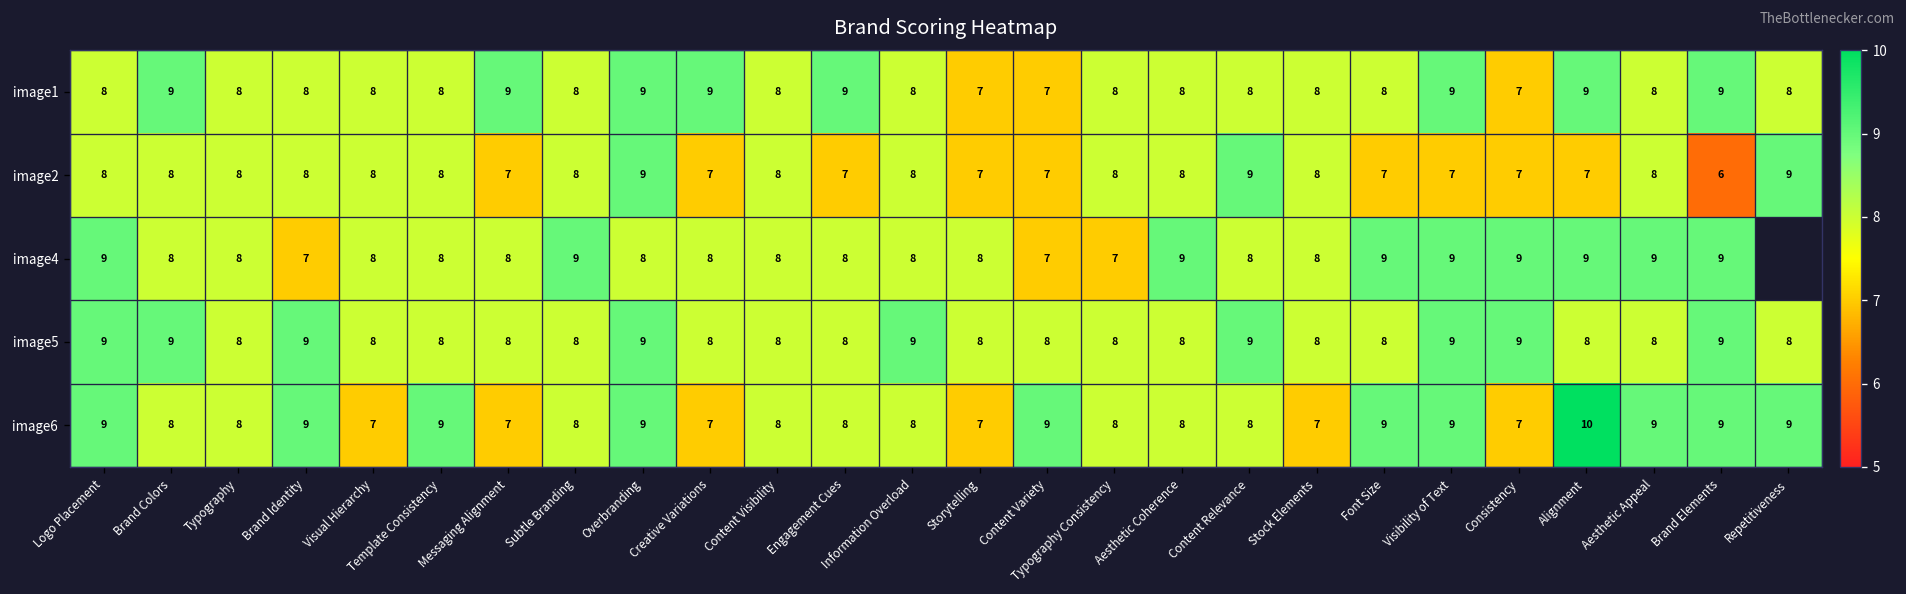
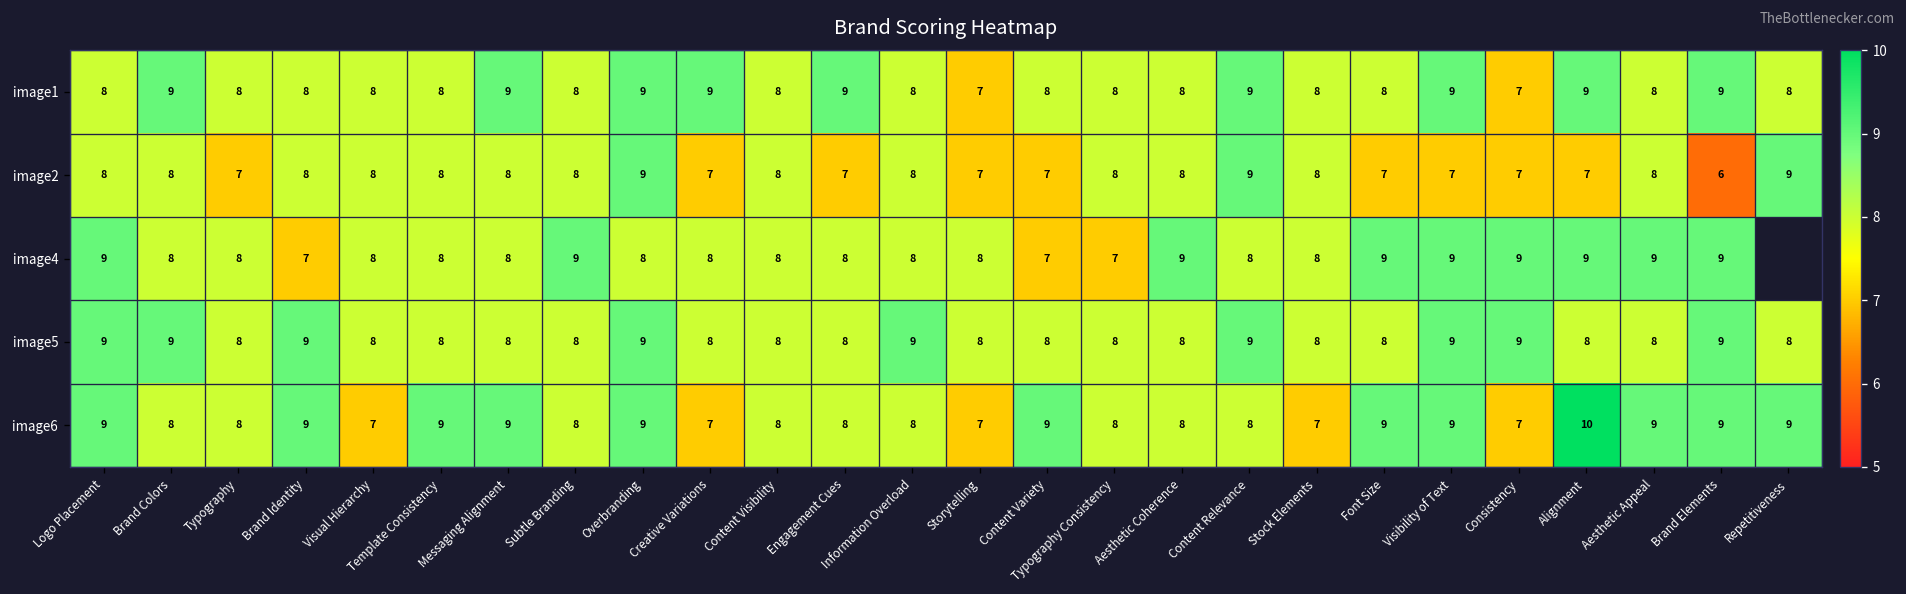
image1, Content Variety: 7 -> 8
image1, Content Relevance: 8 -> 9
image2, Typography: 8 -> 7
image2, Messaging Alignment: 7 -> 8
image6, Messaging Alignment: 7 -> 9
